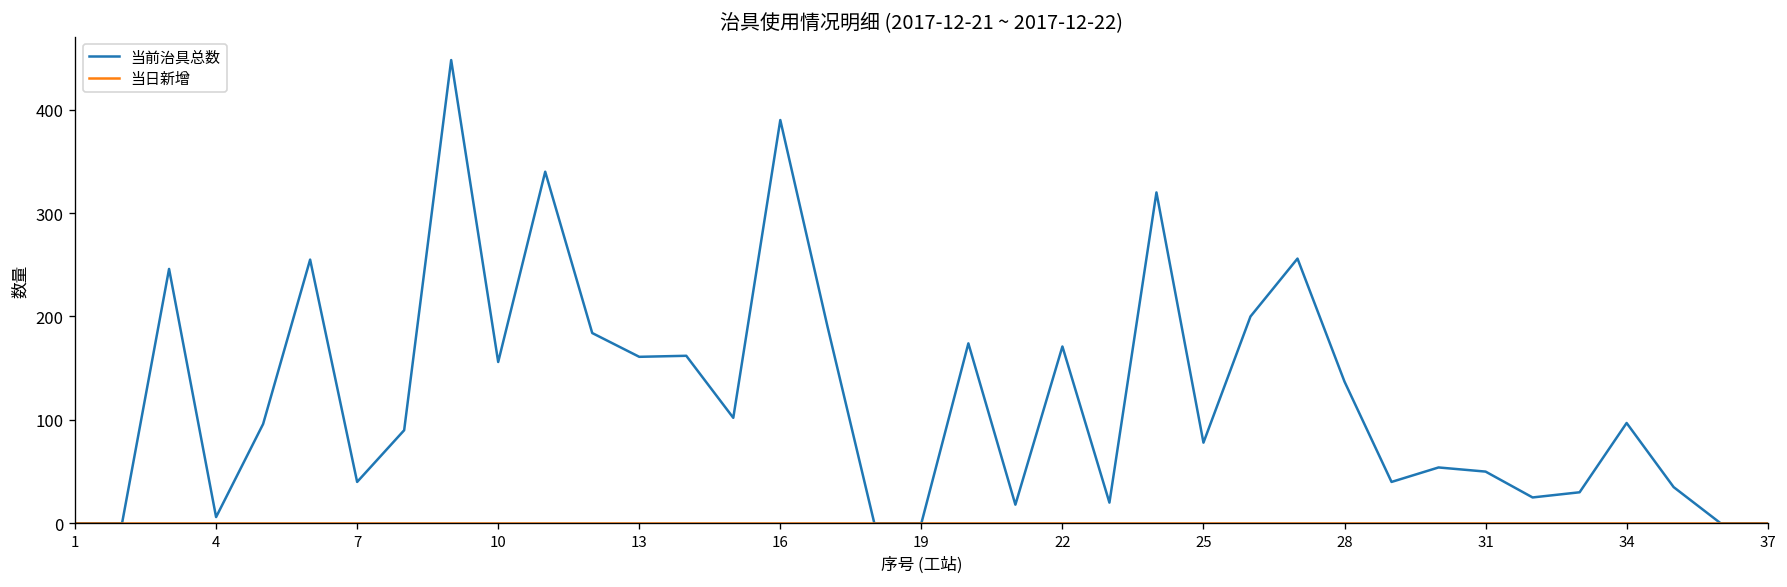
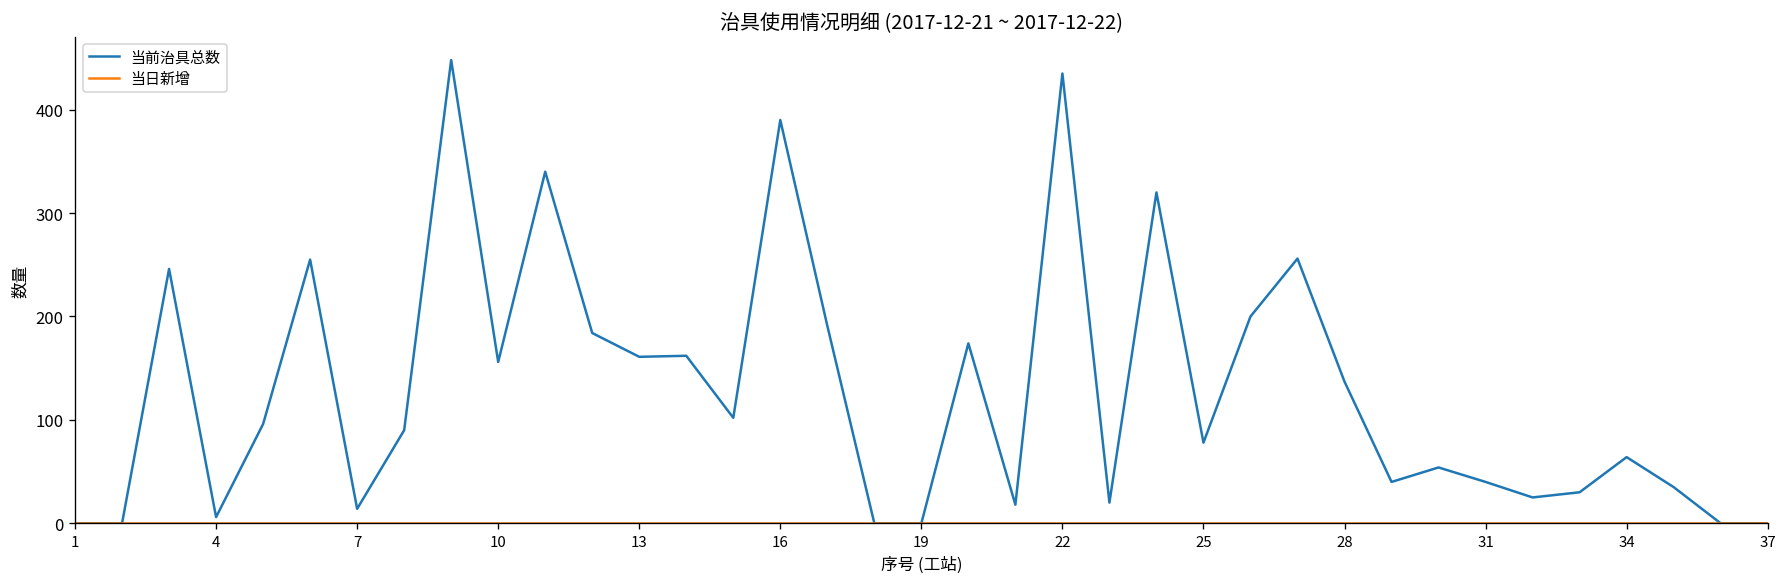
当前治具总数, 7: 40 -> 10
当前治具总数, 22: 170 -> 440
当前治具总数, 31: 50 -> 40
当前治具总数, 34: 100 -> 60
